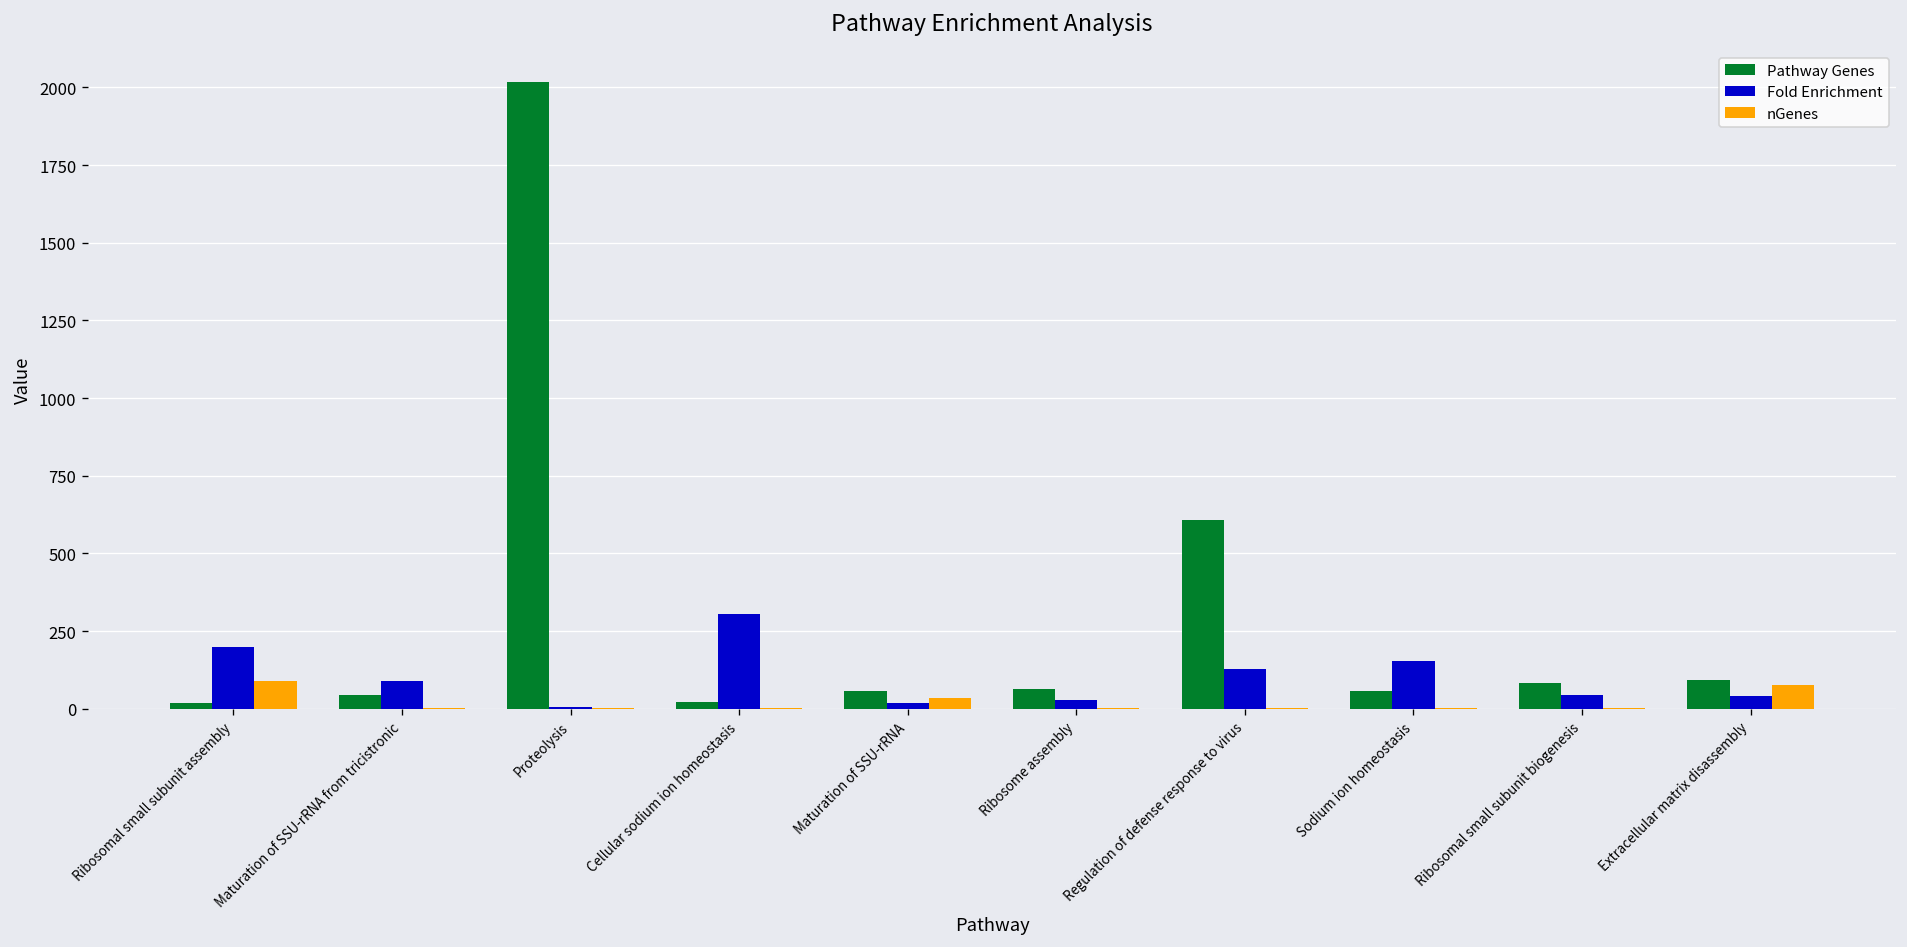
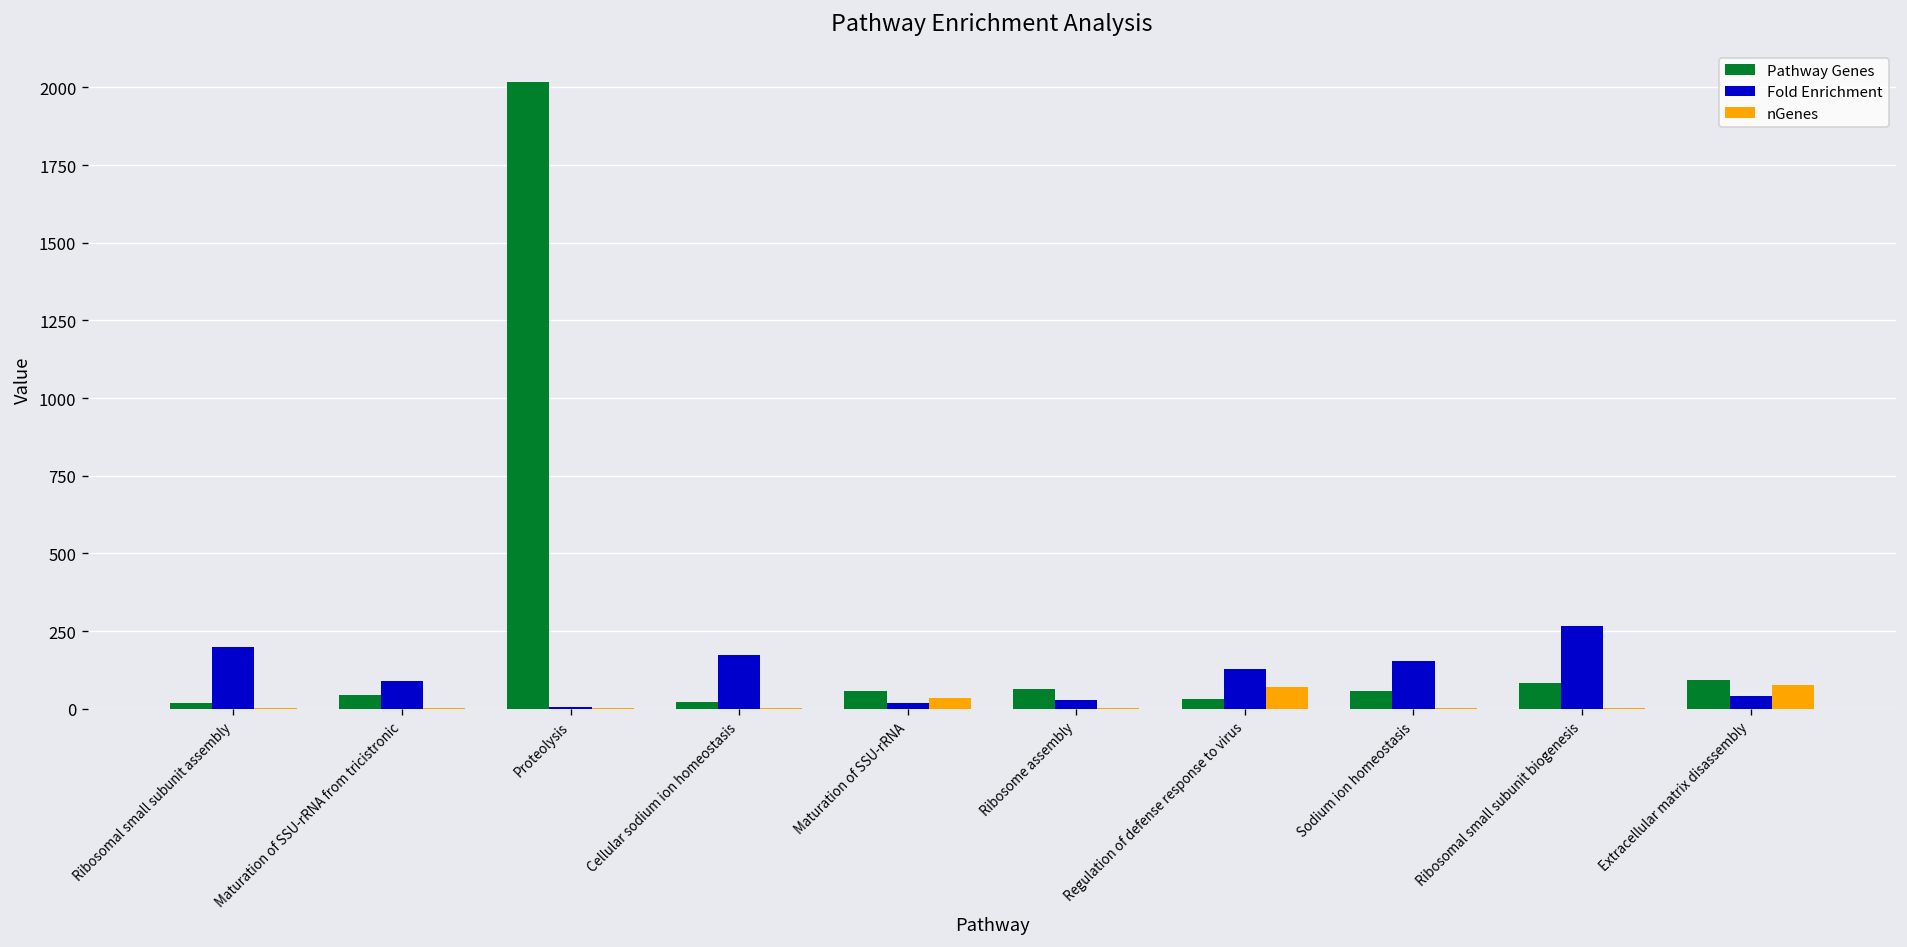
nGenes, Ribosomal small subunit assembly: 90 -> 0
Fold Enrichment, Cellular sodium ion homeostasis: 310 -> 170
Pathway Genes, Regulation of defense response to virus: 610 -> 30
nGenes, Regulation of defense response to virus: 0 -> 70
Fold Enrichment, Ribosomal small subunit biogenesis: 50 -> 270
